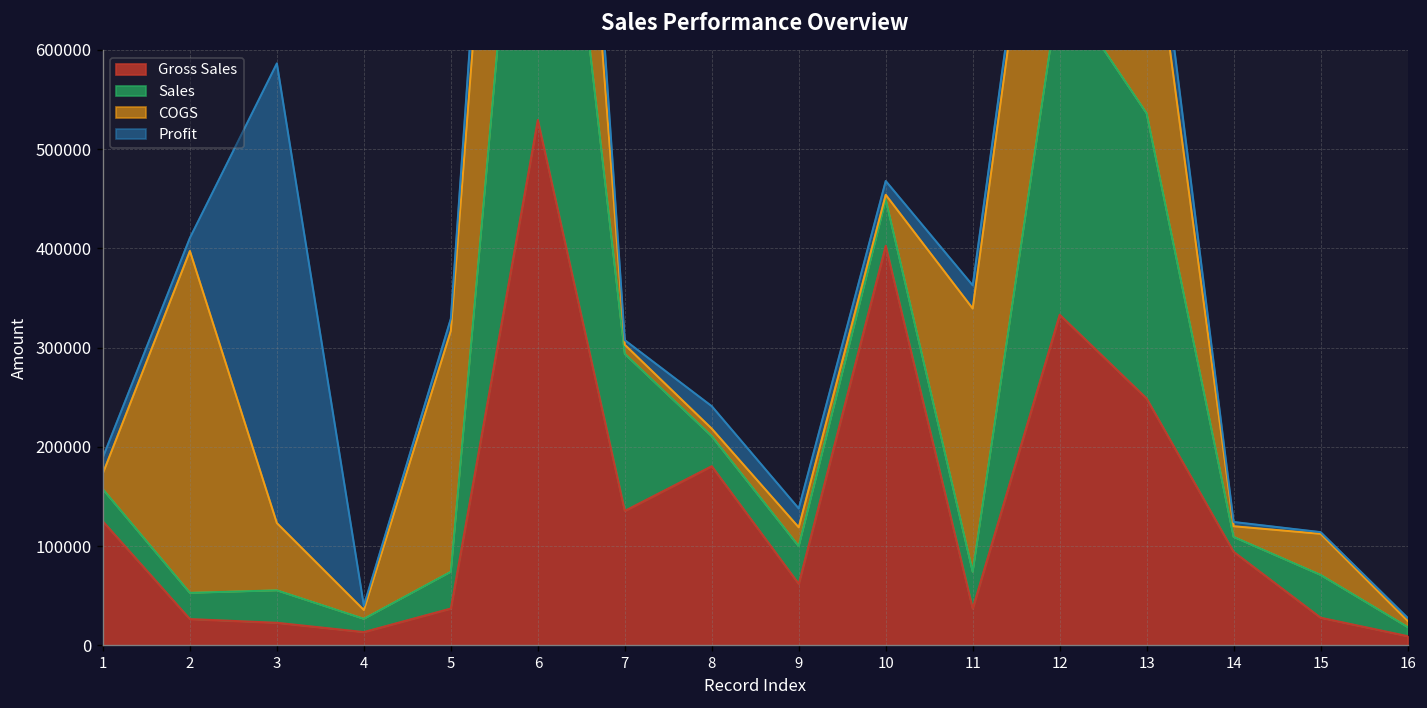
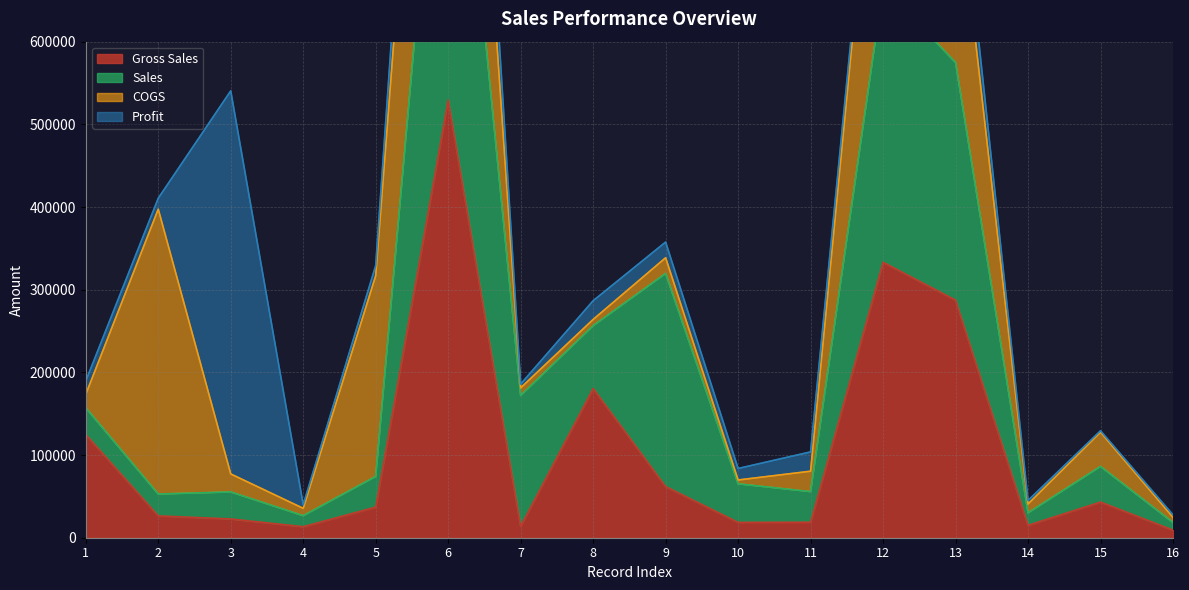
COGS, 3: 70000 -> 20000
Gross Sales, 7: 140000 -> 10000
Sales, 8: 30000 -> 80000
Sales, 9: 40000 -> 260000
Gross Sales, 10: 400000 -> 20000
Gross Sales, 11: 40000 -> 20000
COGS, 11: 270000 -> 20000
Gross Sales, 13: 250000 -> 290000
Gross Sales, 14: 90000 -> 20000
Gross Sales, 15: 30000 -> 40000
